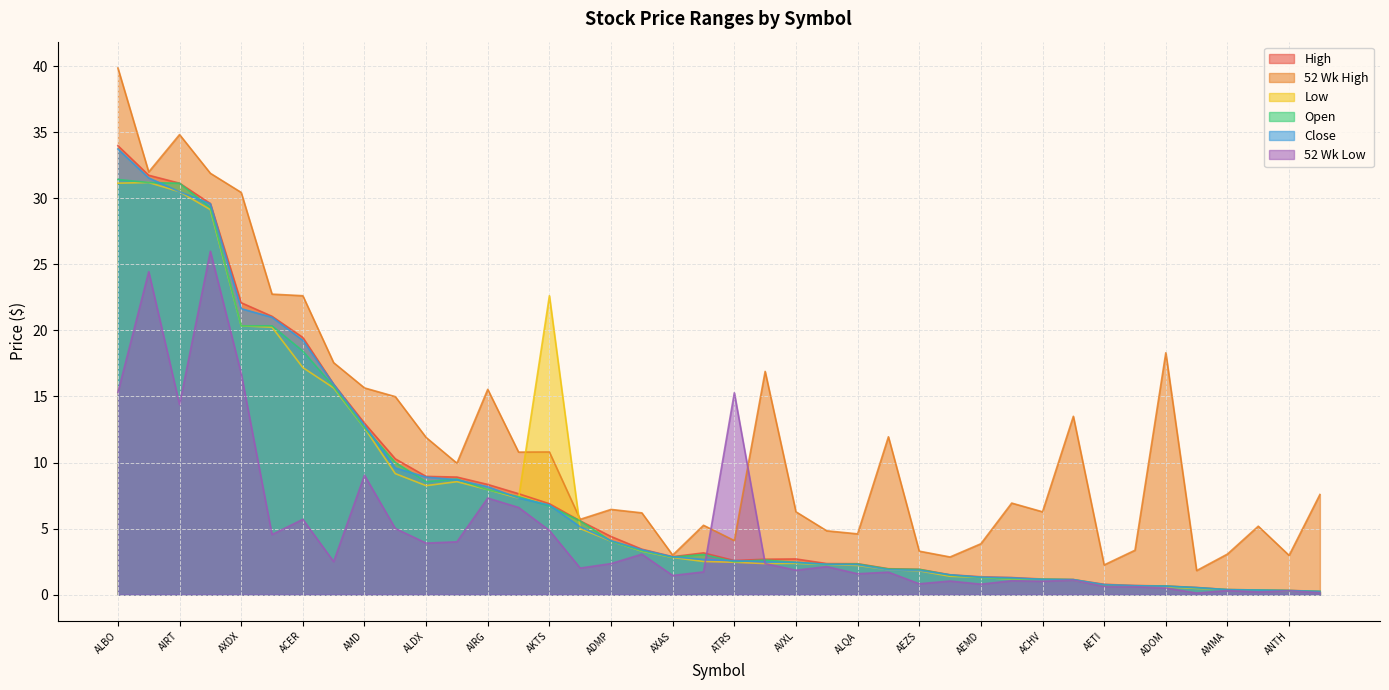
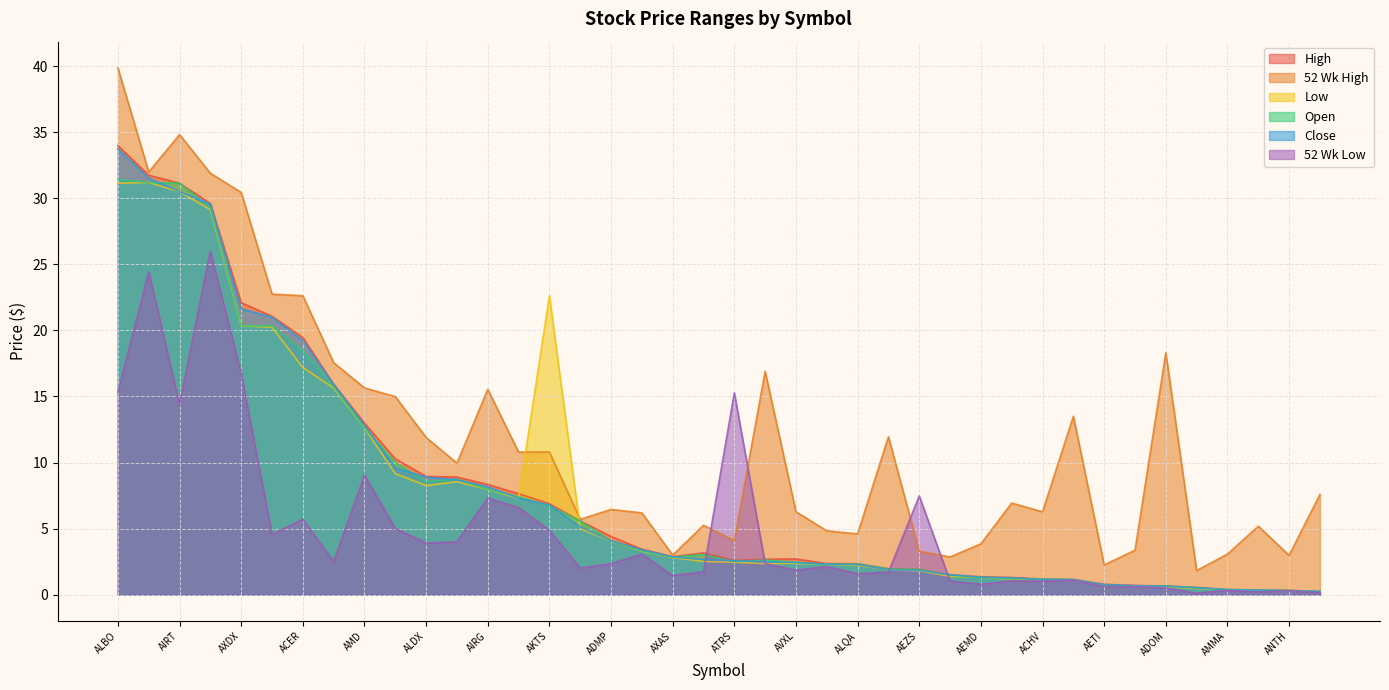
52 Wk Low, AEZS: 0.8 -> 7.5
